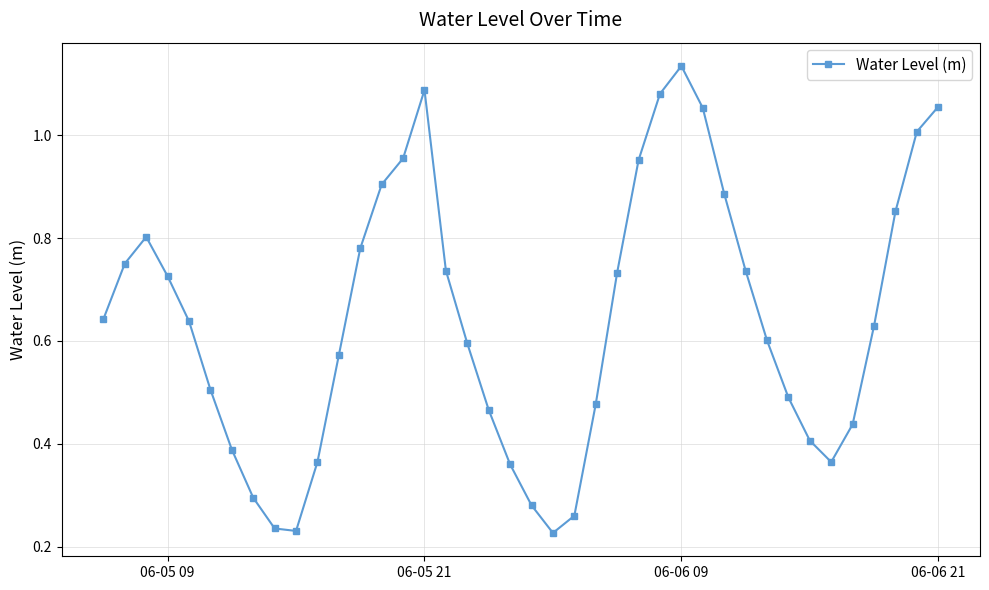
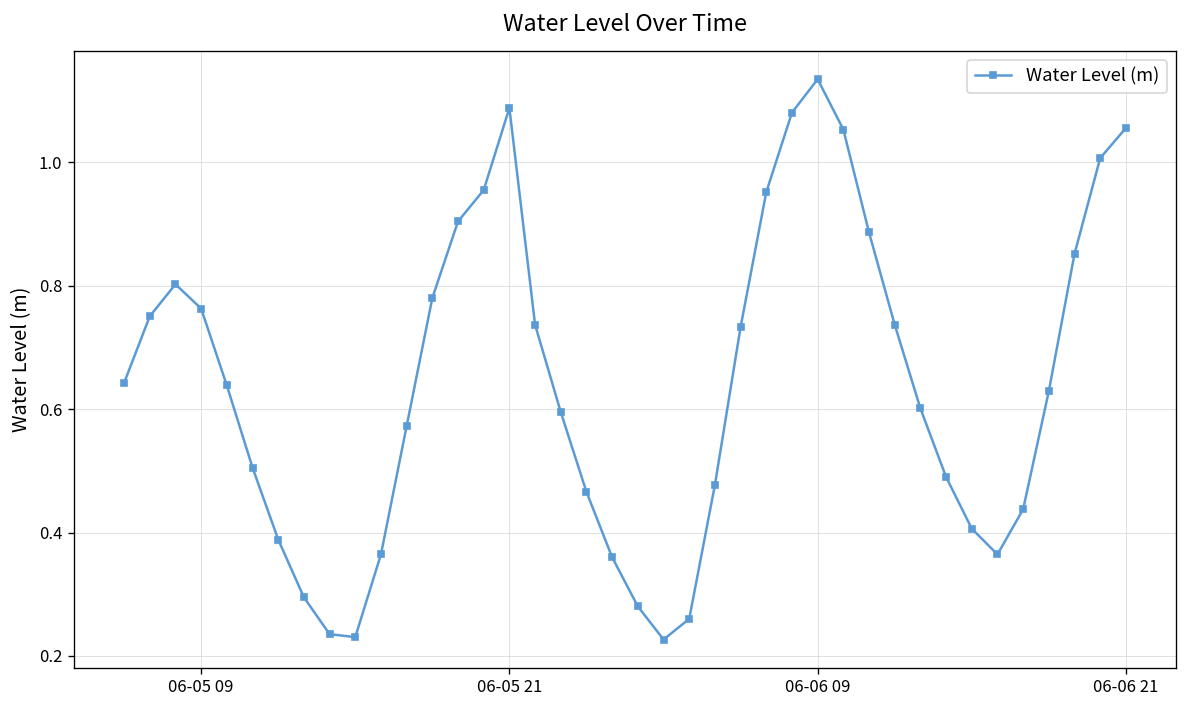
06-05 09: 0.73 -> 0.76
